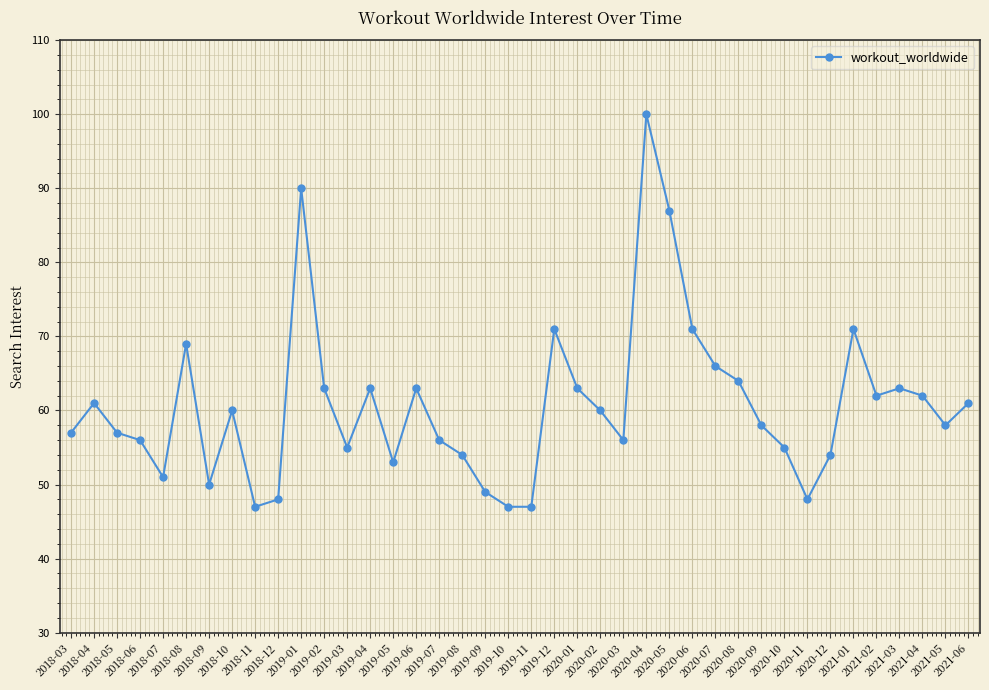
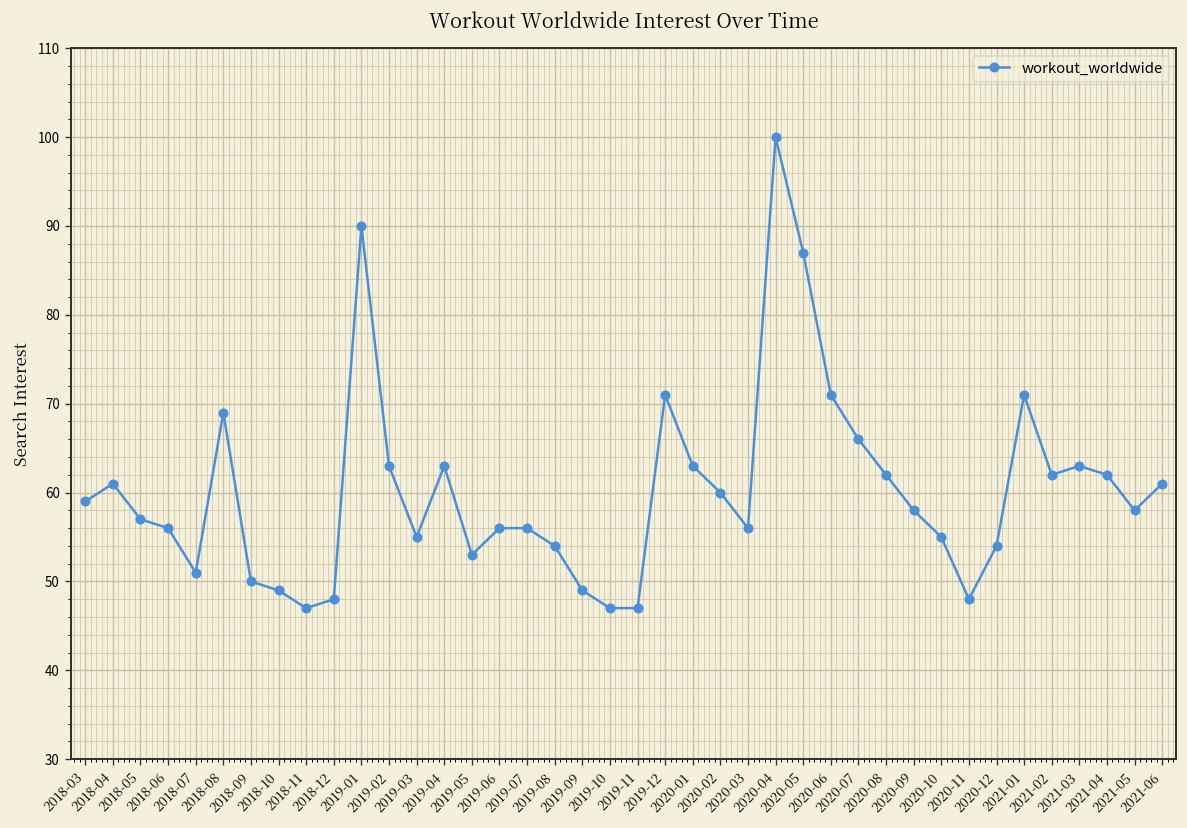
2018-03: 57 -> 59
2018-10: 60 -> 49
2019-06: 63 -> 56
2020-08: 64 -> 62
